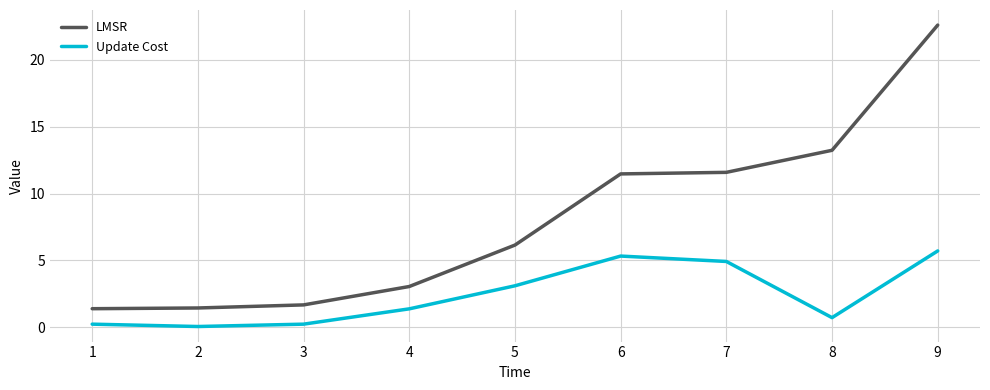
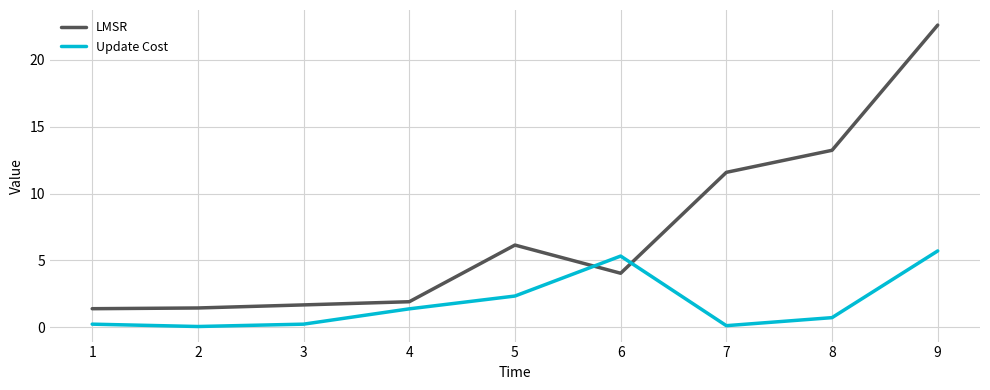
LMSR, 4: 3.0 -> 1.9
Update Cost, 5: 3.1 -> 2.3
LMSR, 6: 11.5 -> 4.0
Update Cost, 7: 4.9 -> 0.1
